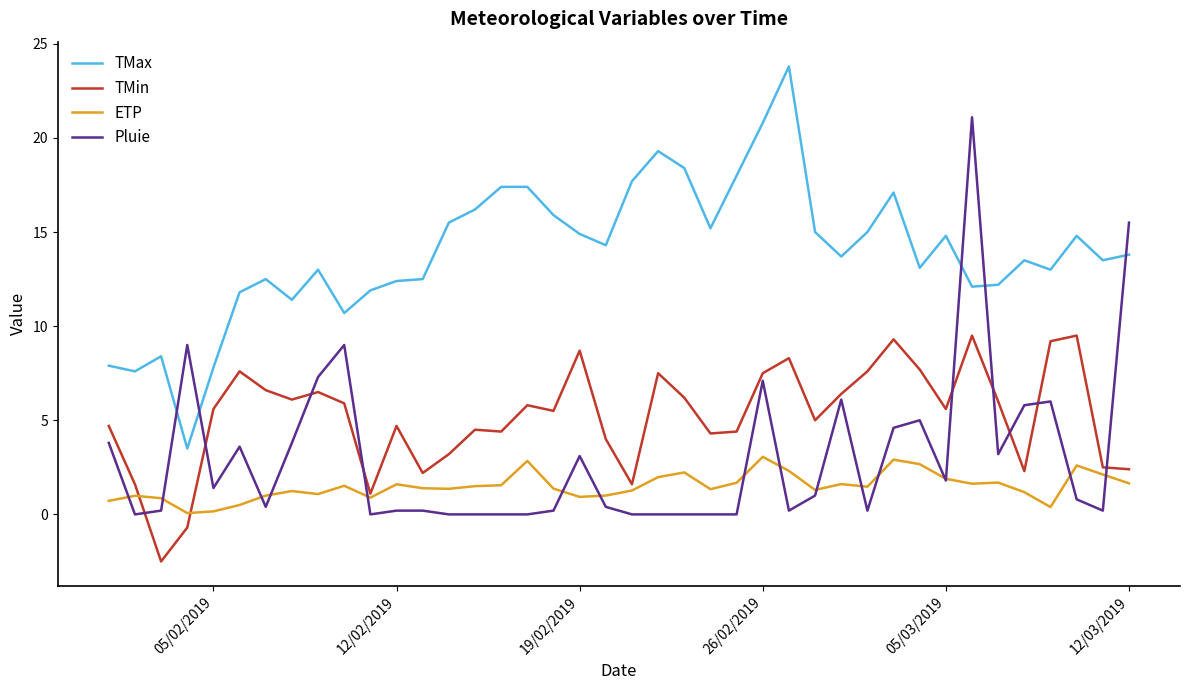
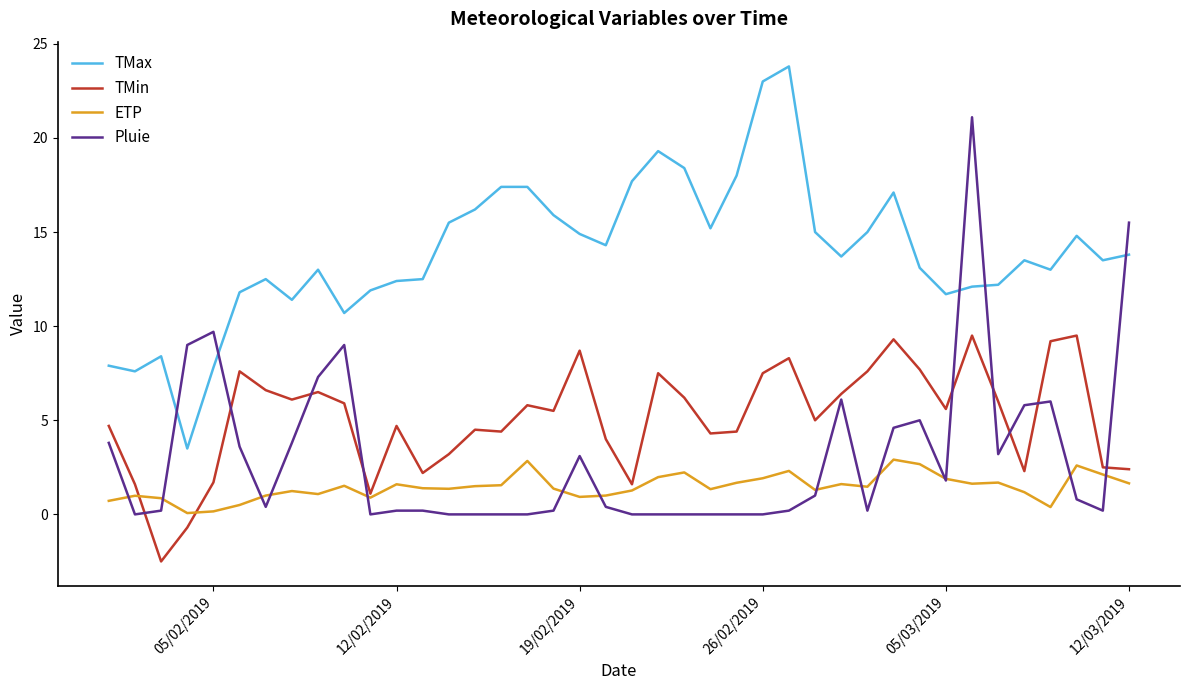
TMin, 05/02/2019: 5.6 -> 1.7
Pluie, 05/02/2019: 1.4 -> 9.7
TMax, 26/02/2019: 20.8 -> 23.0
ETP, 26/02/2019: 3.1 -> 1.9
Pluie, 26/02/2019: 7.1 -> 0.0
TMax, 05/03/2019: 14.8 -> 11.7
